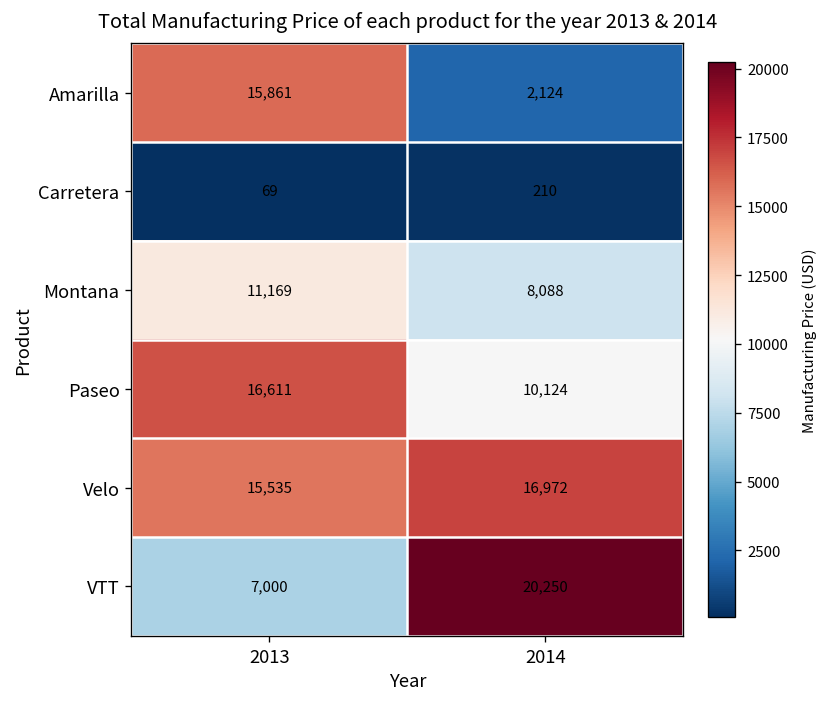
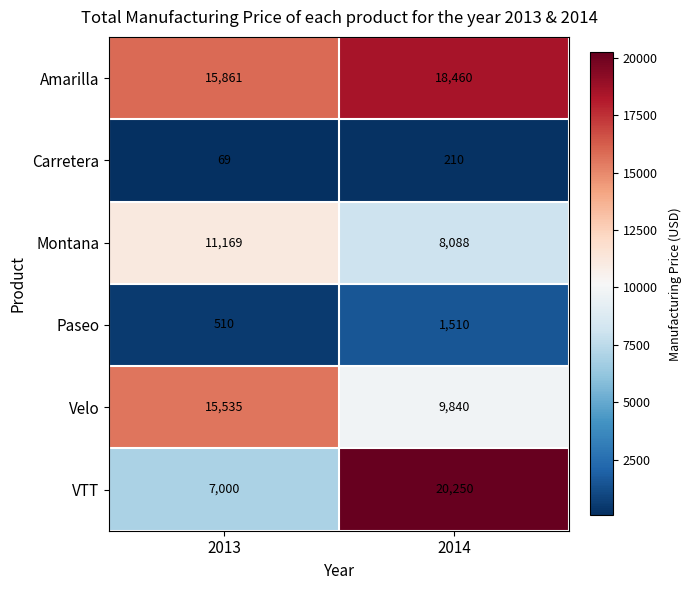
Amarilla, 2014: 2,124 -> 18,460
Paseo, 2013: 16,611 -> 510
Paseo, 2014: 10,124 -> 1,510
Velo, 2014: 16,972 -> 9,840
